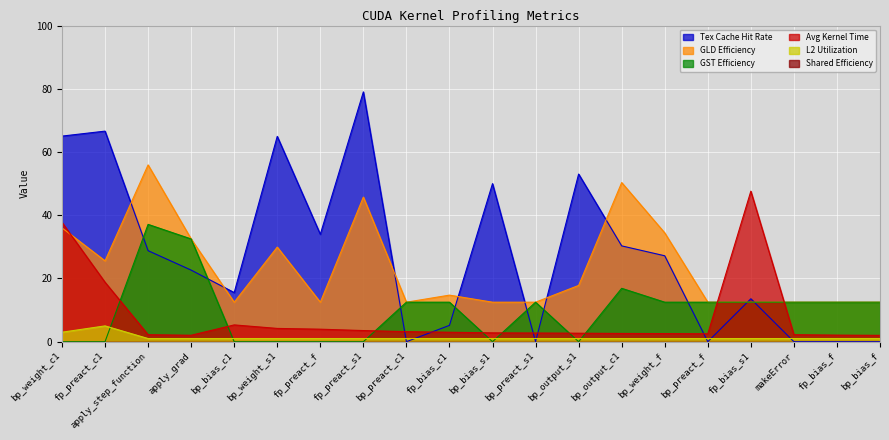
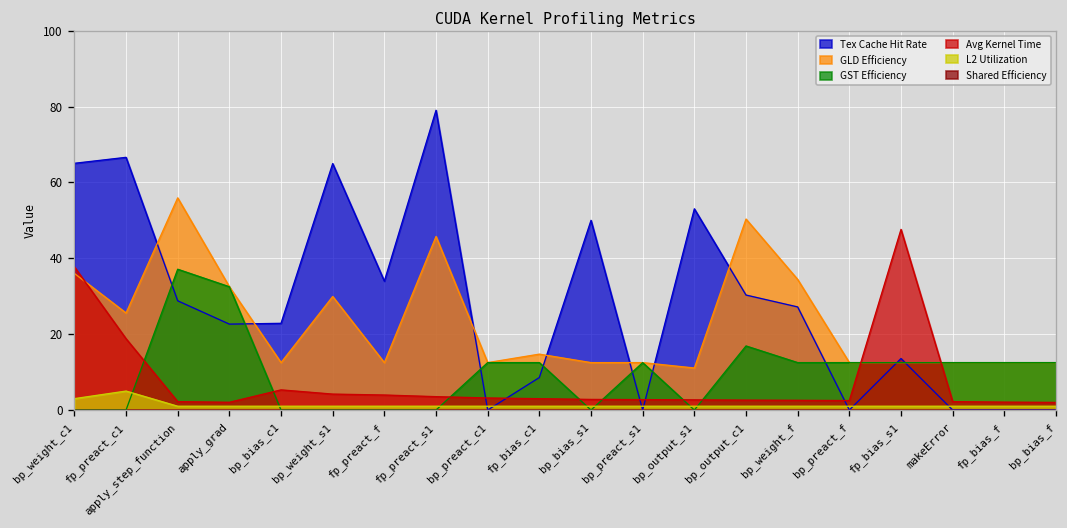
Tex Cache Hit Rate, bp_bias_c1: 16 -> 23
Tex Cache Hit Rate, fp_bias_c1: 5 -> 9
GLD Efficiency, bp_output_s1: 18 -> 11
